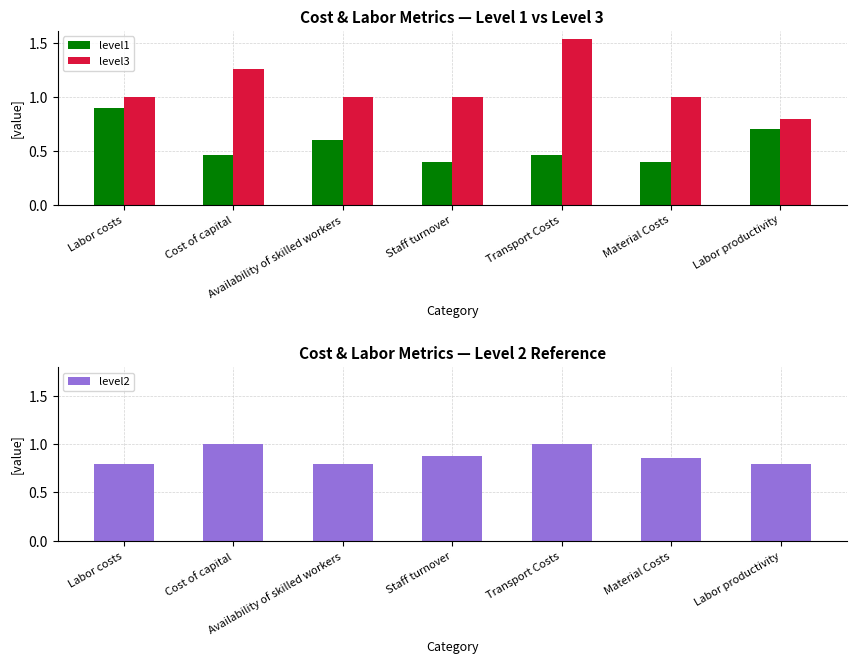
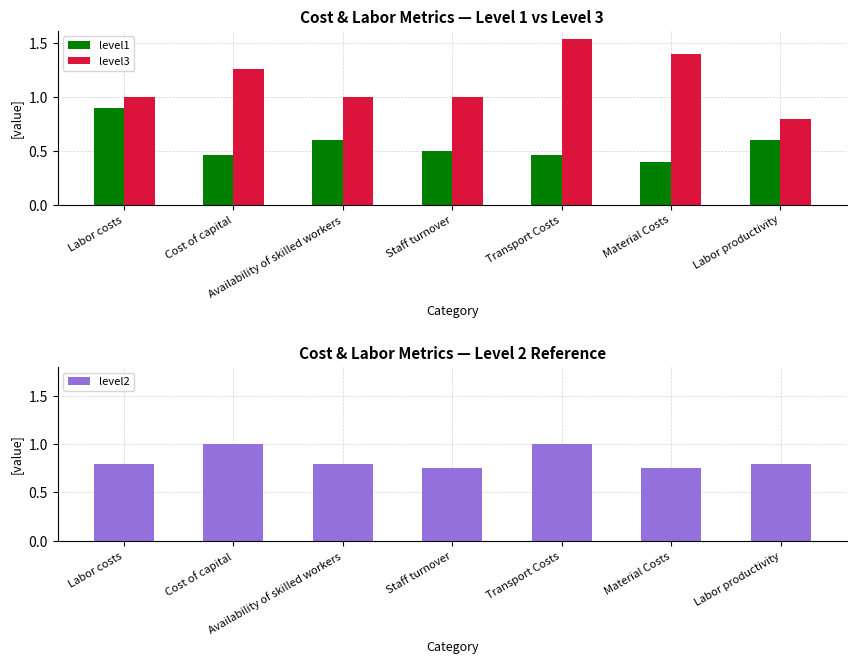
Cost & Labor Metrics — Level 1 vs Level 3, level1, Staff turnover: 0.4 -> 0.5
Cost & Labor Metrics — Level 1 vs Level 3, level3, Material Costs: 1.0 -> 1.4
Cost & Labor Metrics — Level 1 vs Level 3, level1, Labor productivity: 0.7 -> 0.6
Cost & Labor Metrics — Level 2 Reference, Staff turnover: 0.9 -> 0.8
Cost & Labor Metrics — Level 2 Reference, Material Costs: 0.9 -> 0.8
